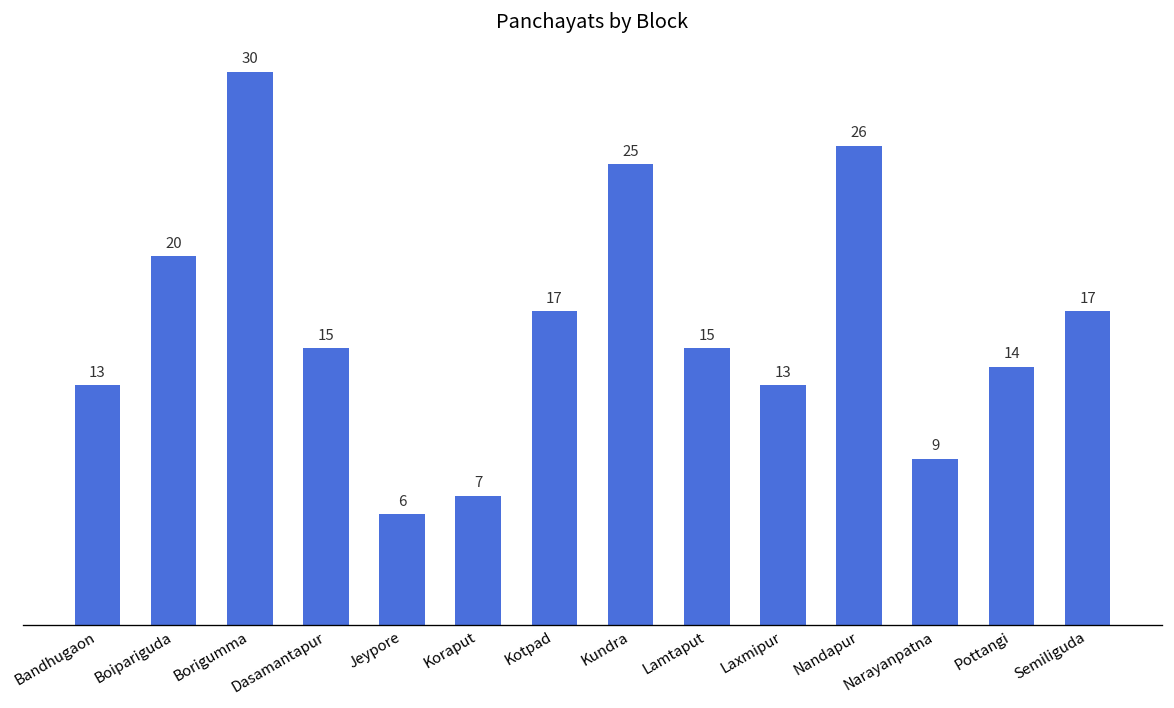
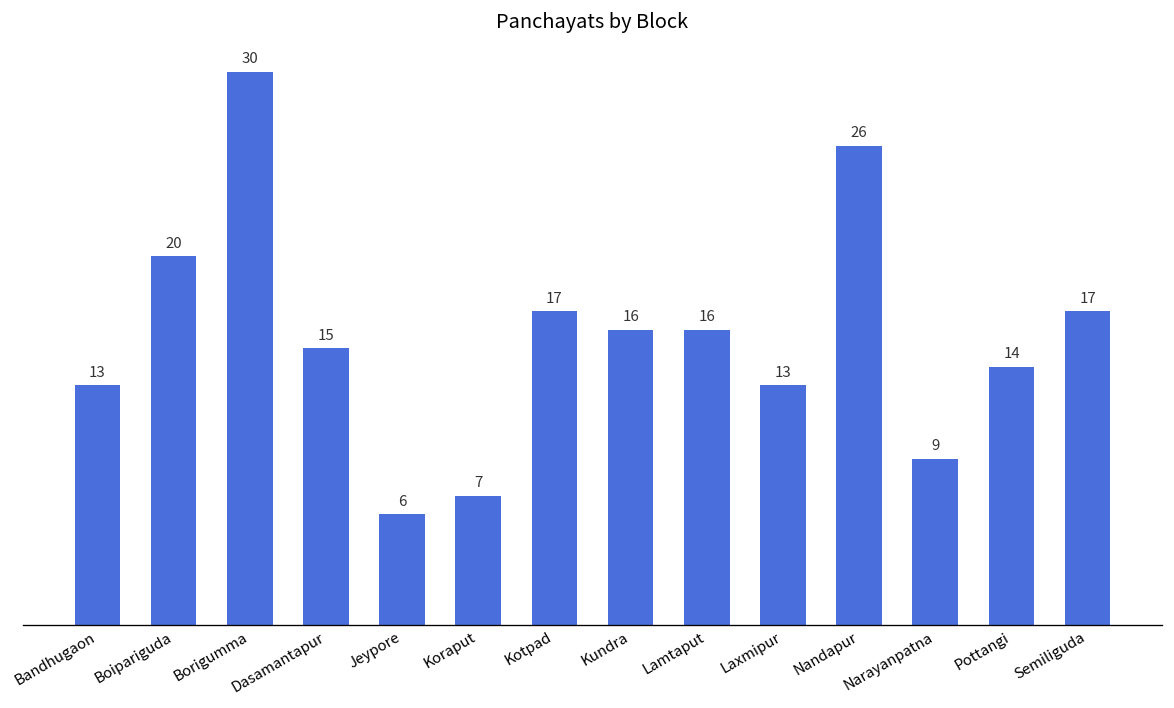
Kundra: 25 -> 16
Lamtaput: 15 -> 16
